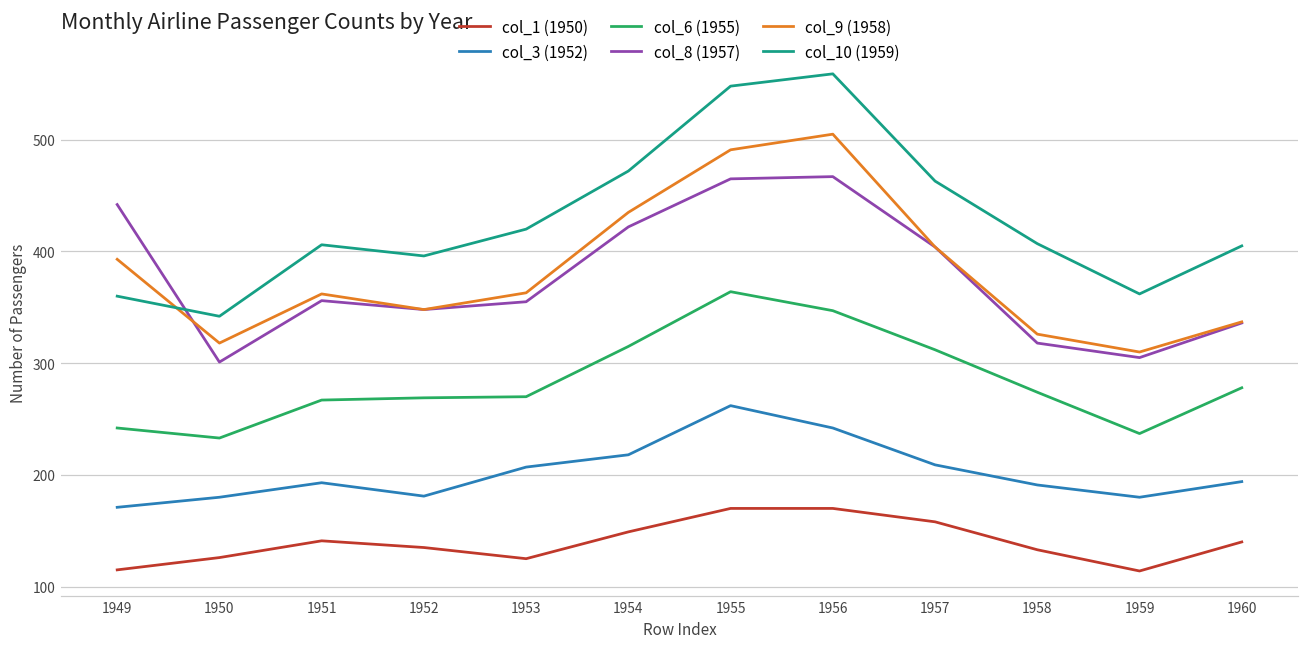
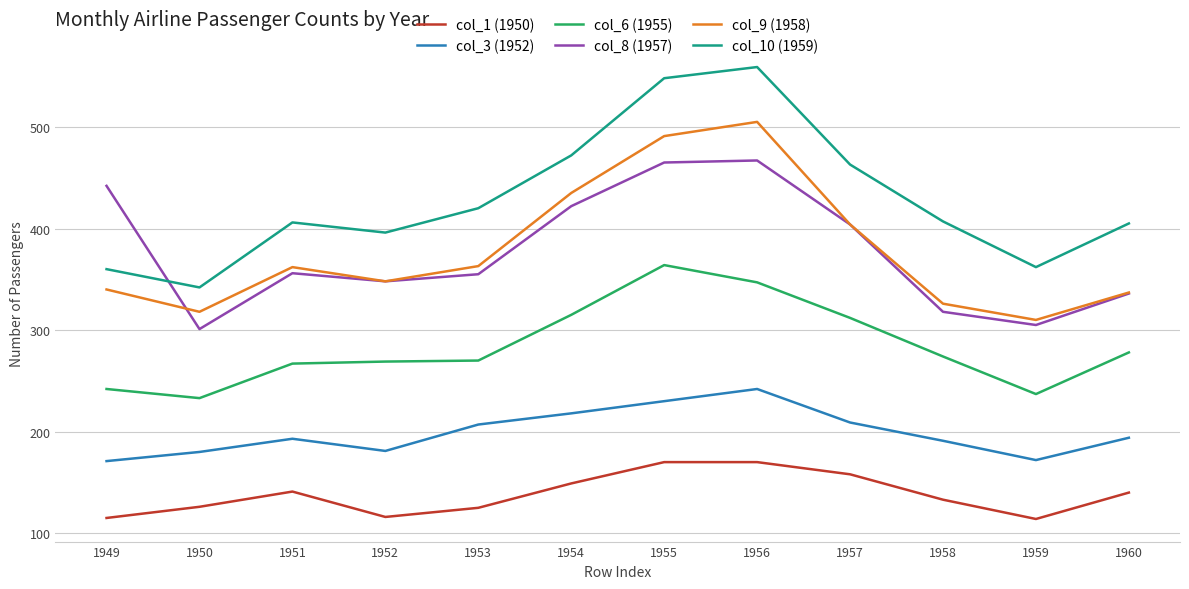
col_9 (1958), 1949: 393 -> 340
col_1 (1950), 1952: 135 -> 116
col_3 (1952), 1955: 262 -> 230
col_3 (1952), 1959: 180 -> 172
